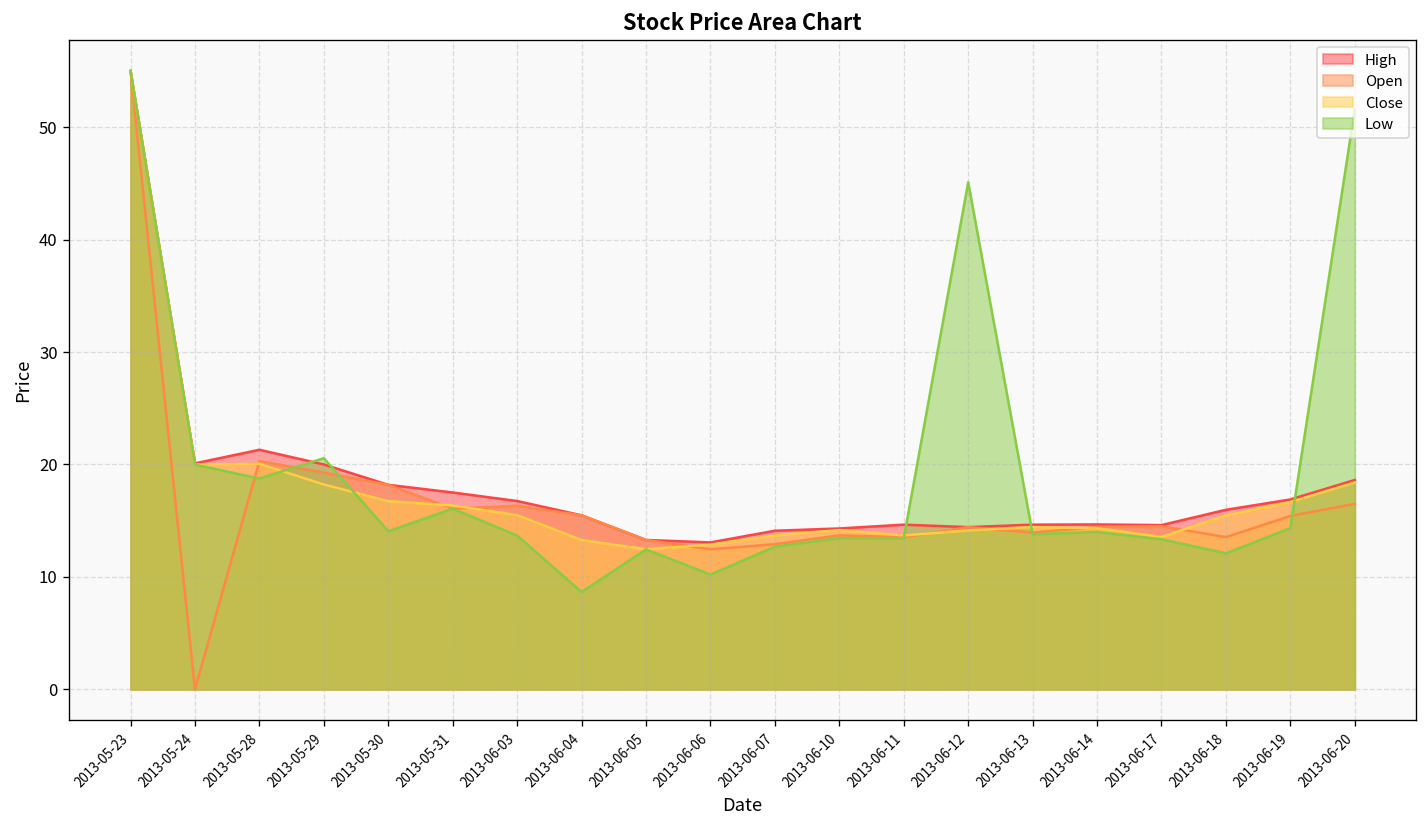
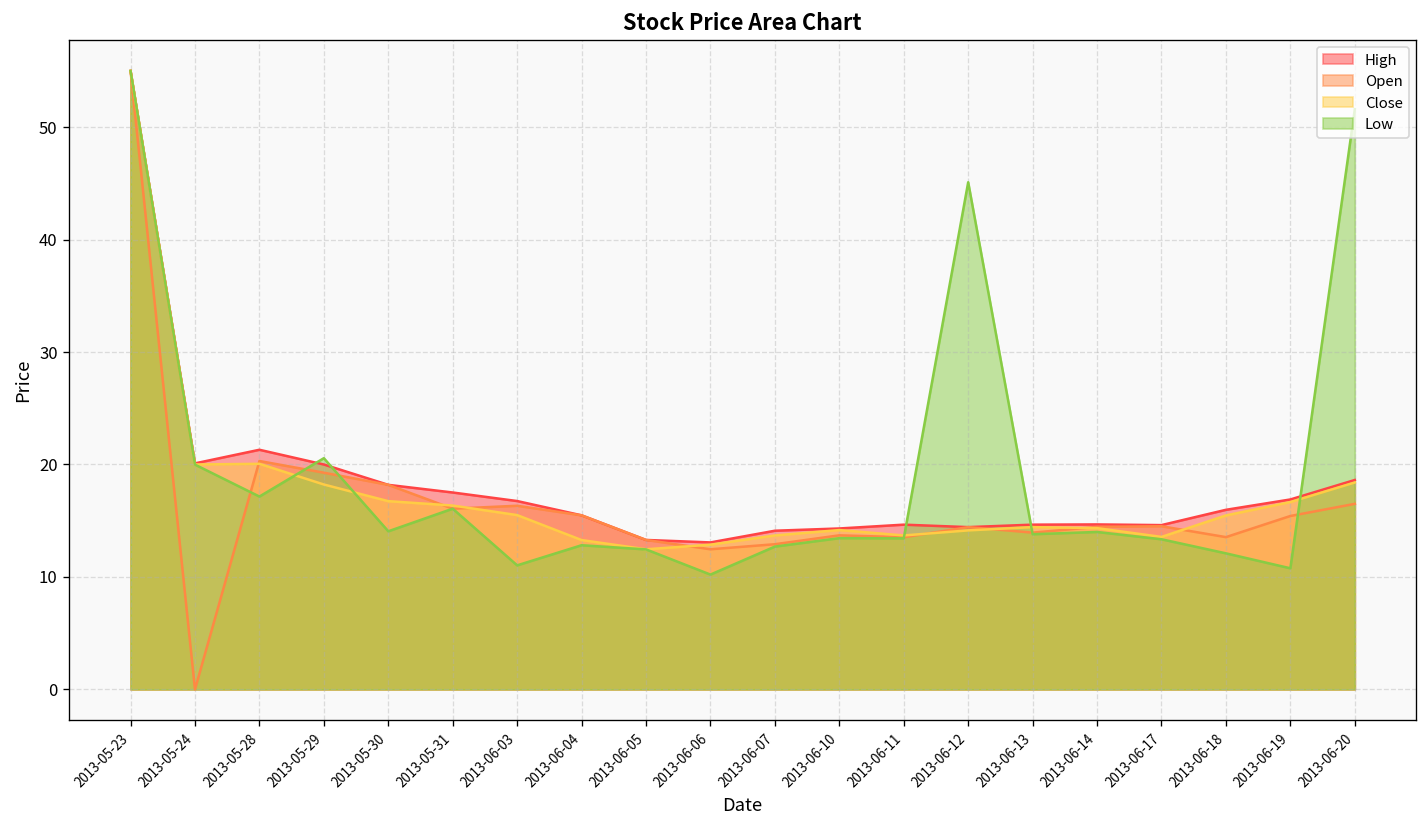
Low, 2013-05-28: 19 -> 17
Low, 2013-06-03: 14 -> 11
Low, 2013-06-04: 9 -> 13
Low, 2013-06-19: 14 -> 11
